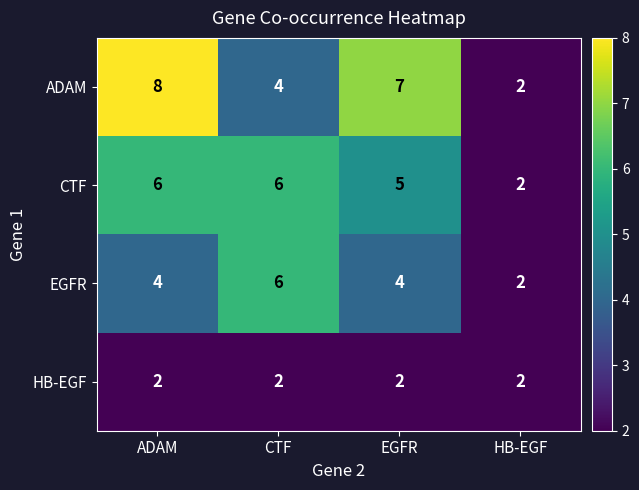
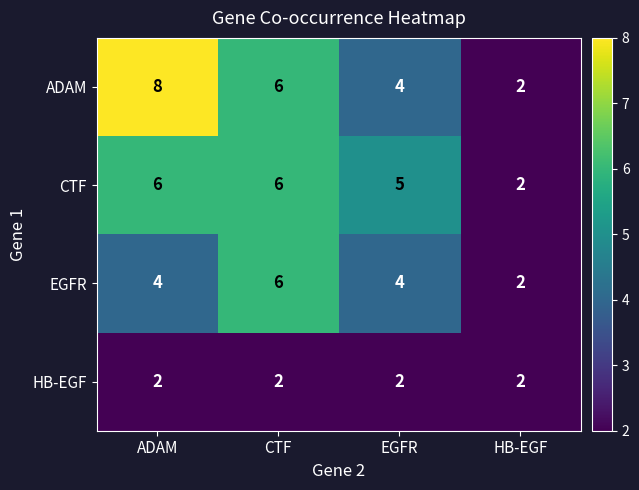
ADAM, CTF: 4 -> 6
ADAM, EGFR: 7 -> 4
